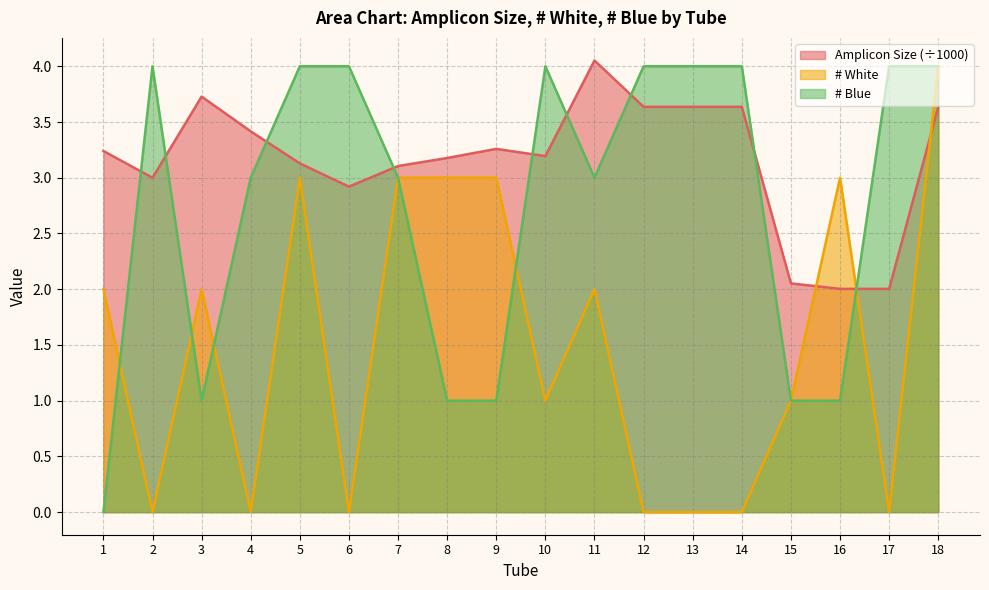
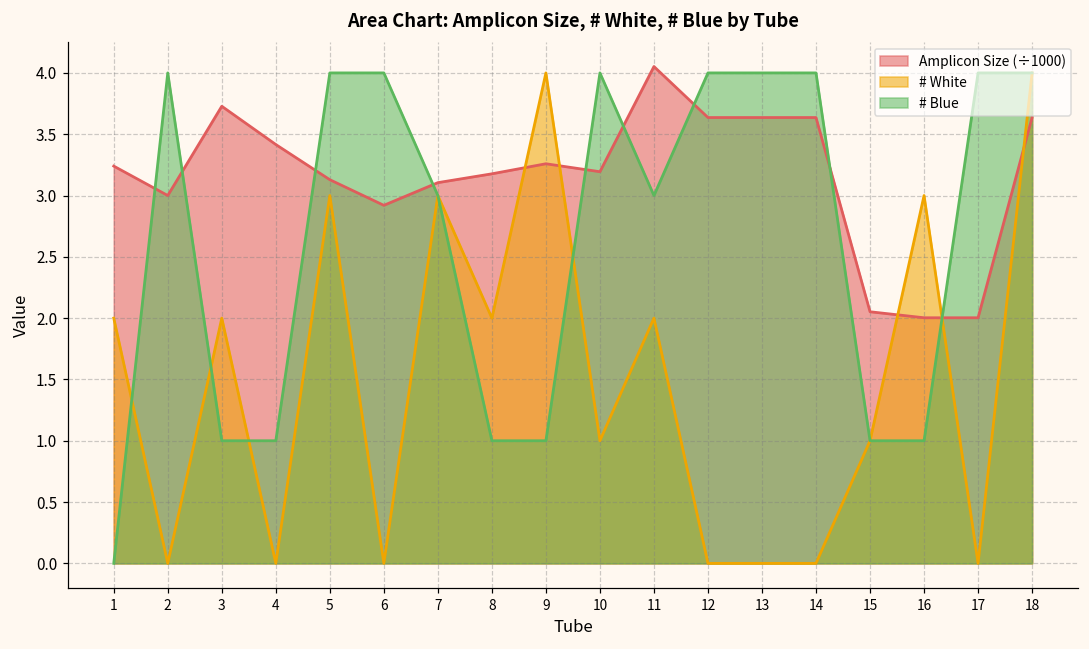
# Blue, 4: 3 -> 1
# White, 8: 3 -> 2
# White, 9: 3 -> 4
